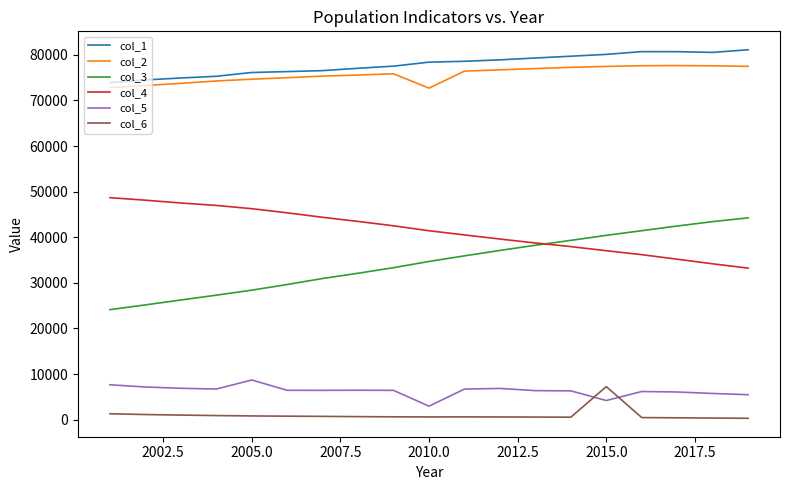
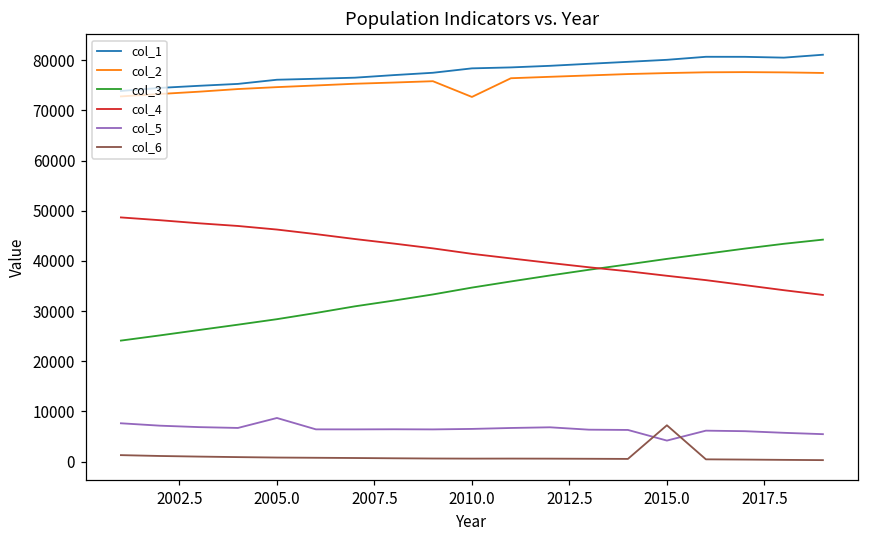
col_5, 2010.0: 3000 -> 7000
